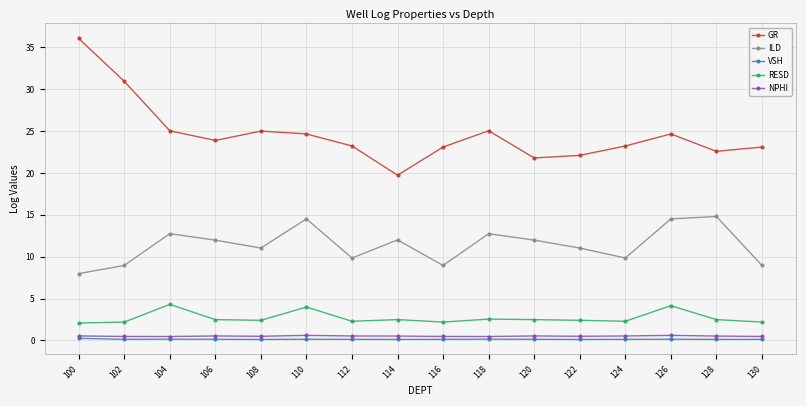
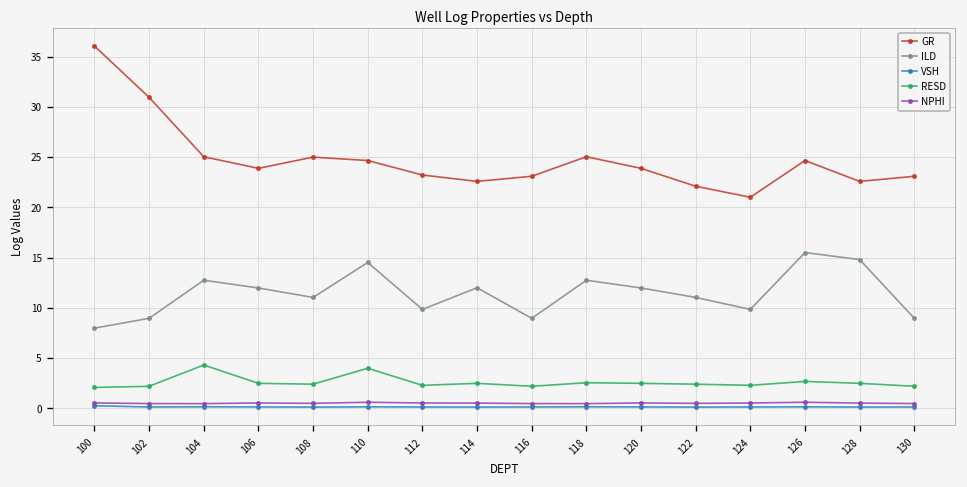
GR, 114: 20 -> 23
GR, 120: 22 -> 24
GR, 124: 23 -> 21
ILD, 126: 15 -> 16
RESD, 126: 4 -> 3
